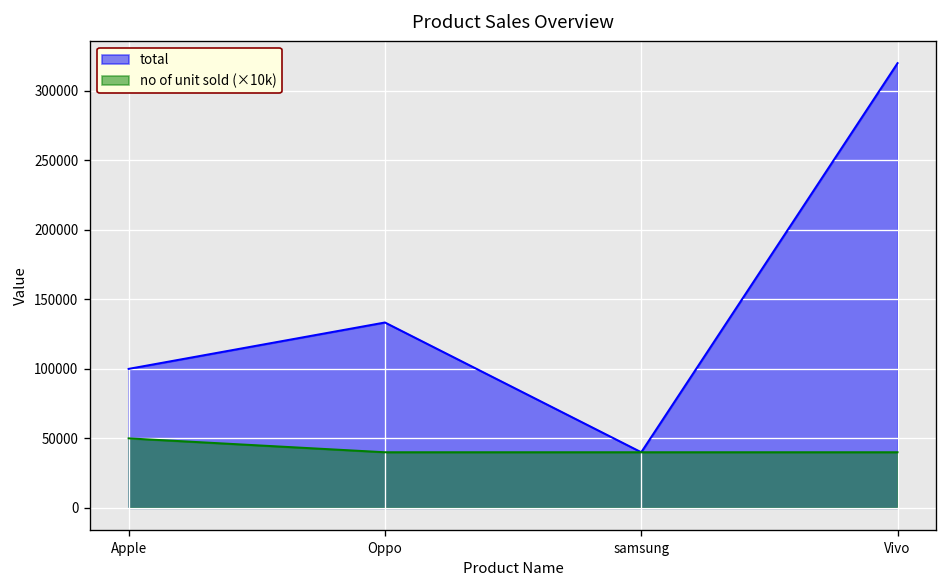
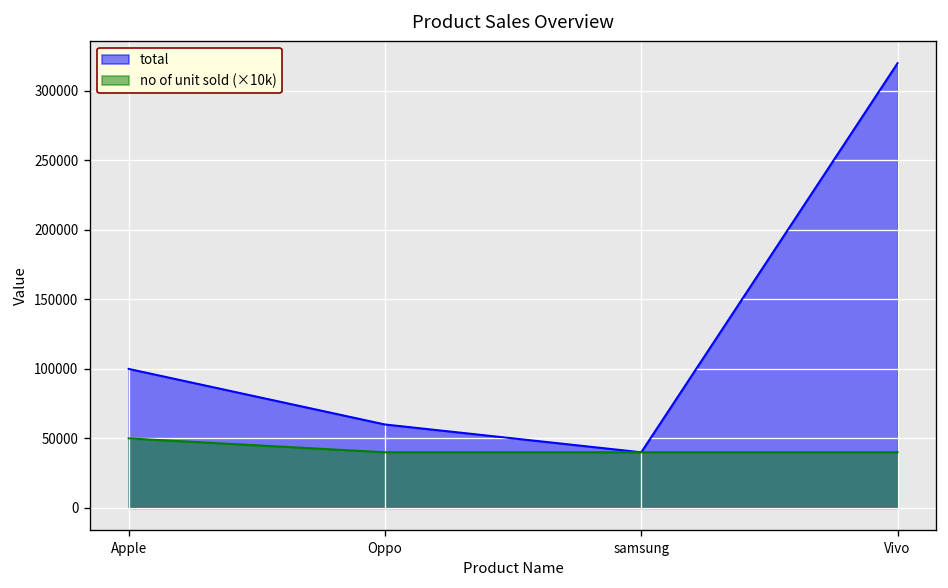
total, Oppo: 133000 -> 60000
